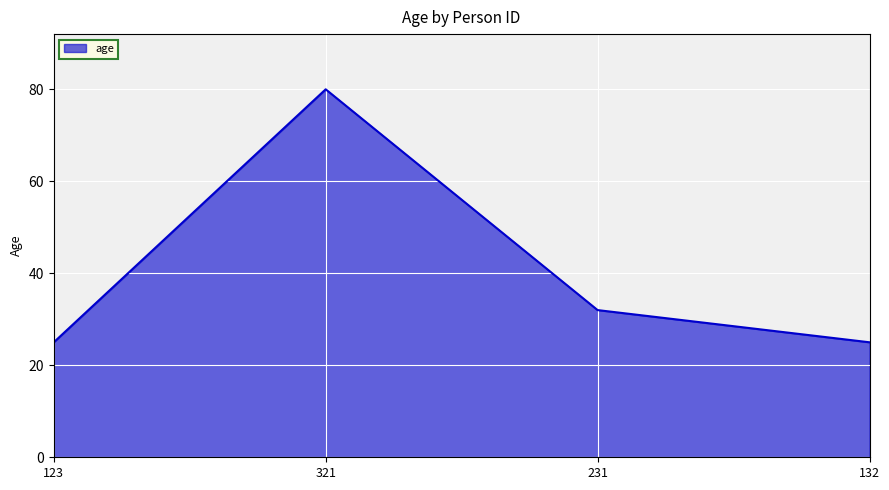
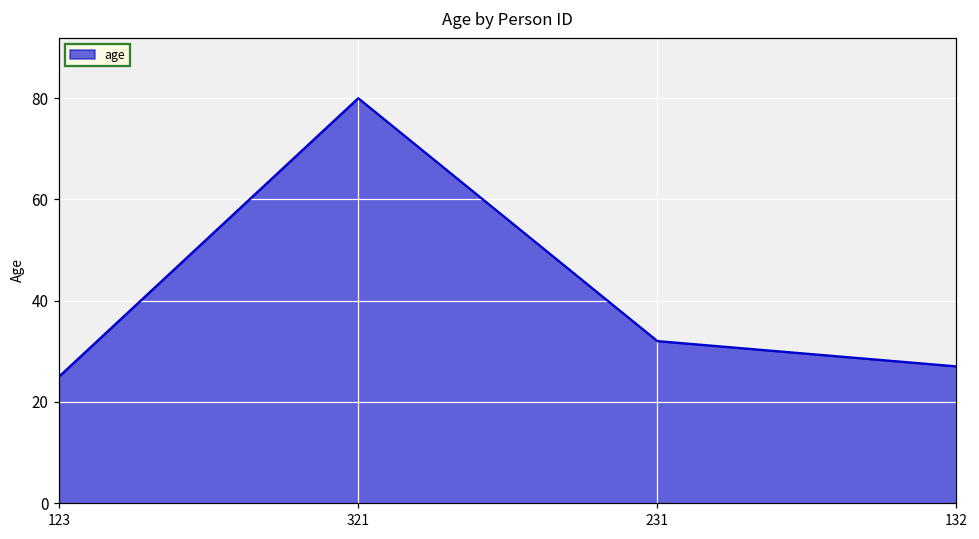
132: 25 -> 27
